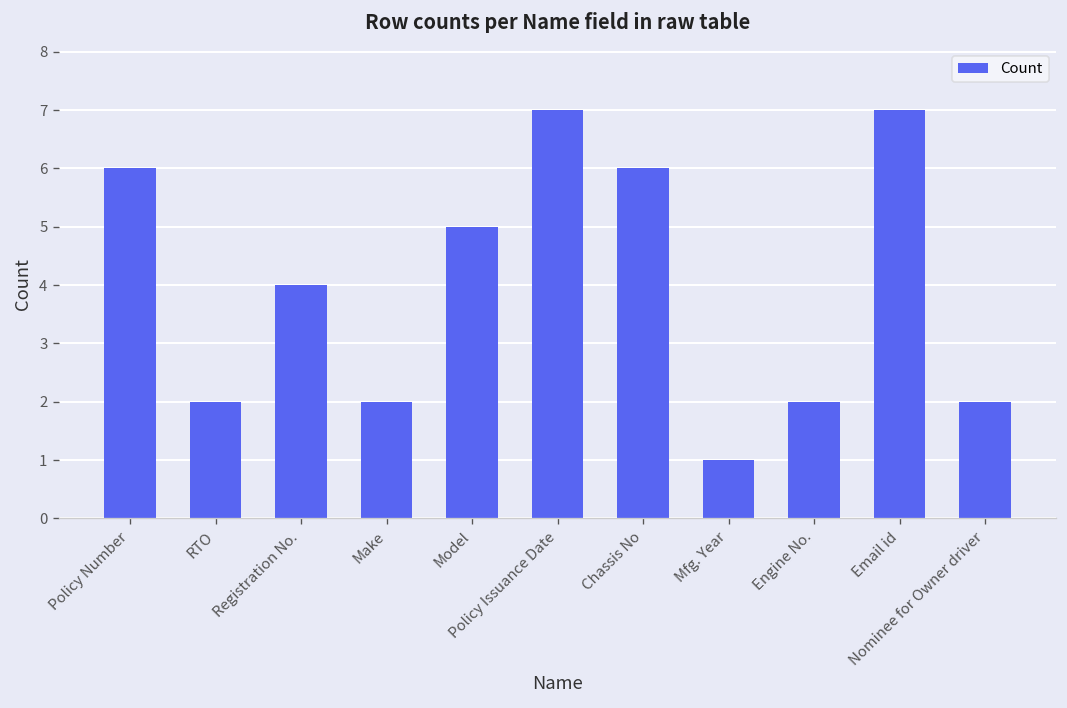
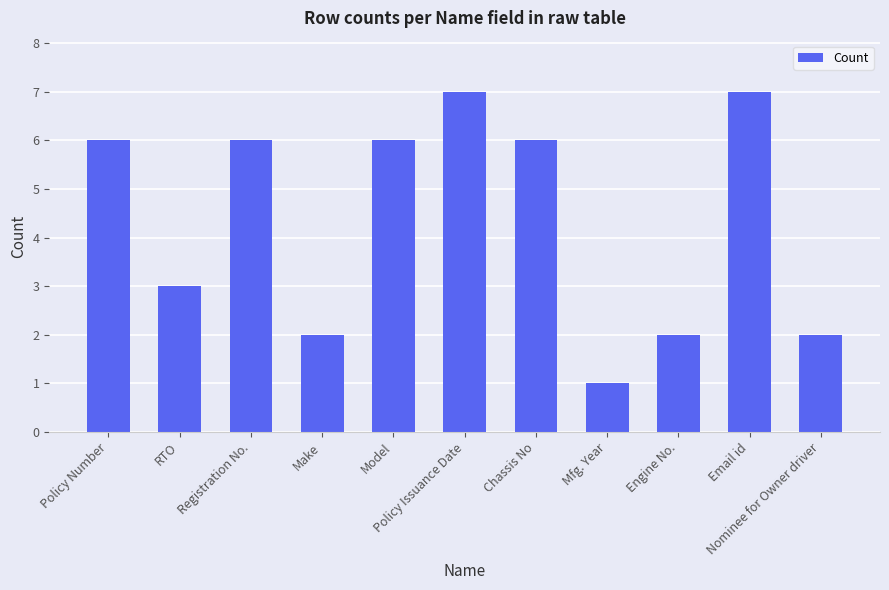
RTO: 2 -> 3
Registration No.: 4 -> 6
Model: 5 -> 6
